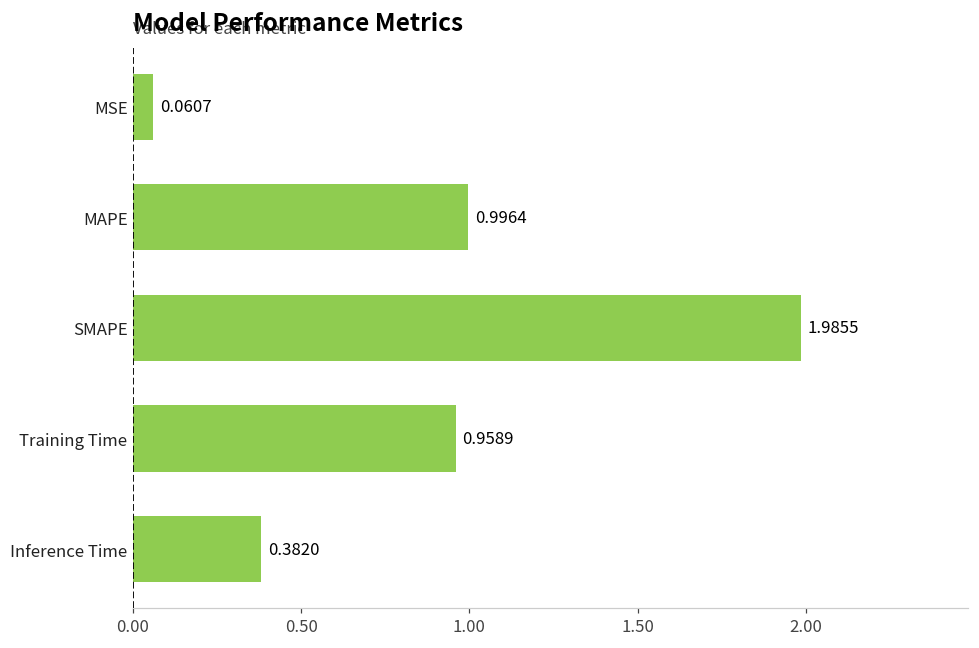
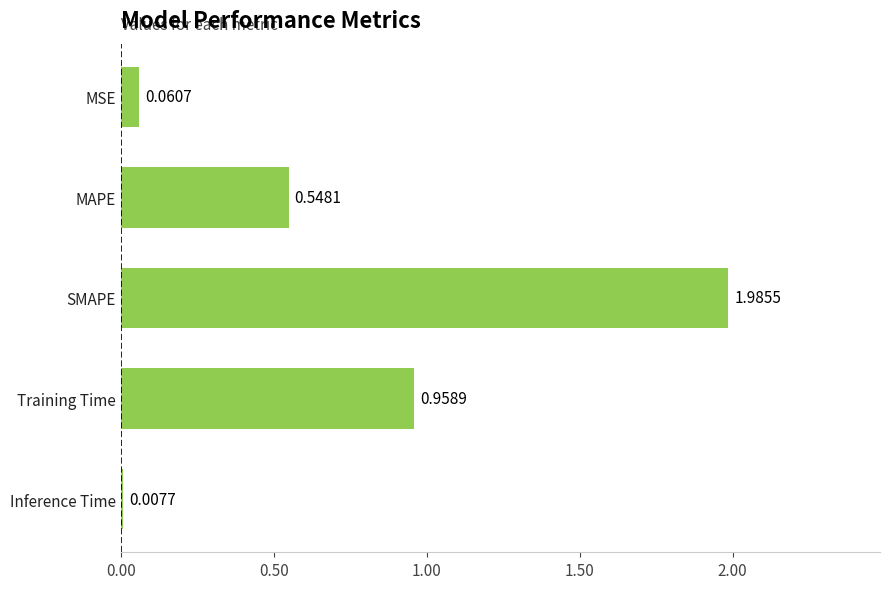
MAPE: 0.9964 -> 0.5481
Inference Time: 0.3820 -> 0.0077
